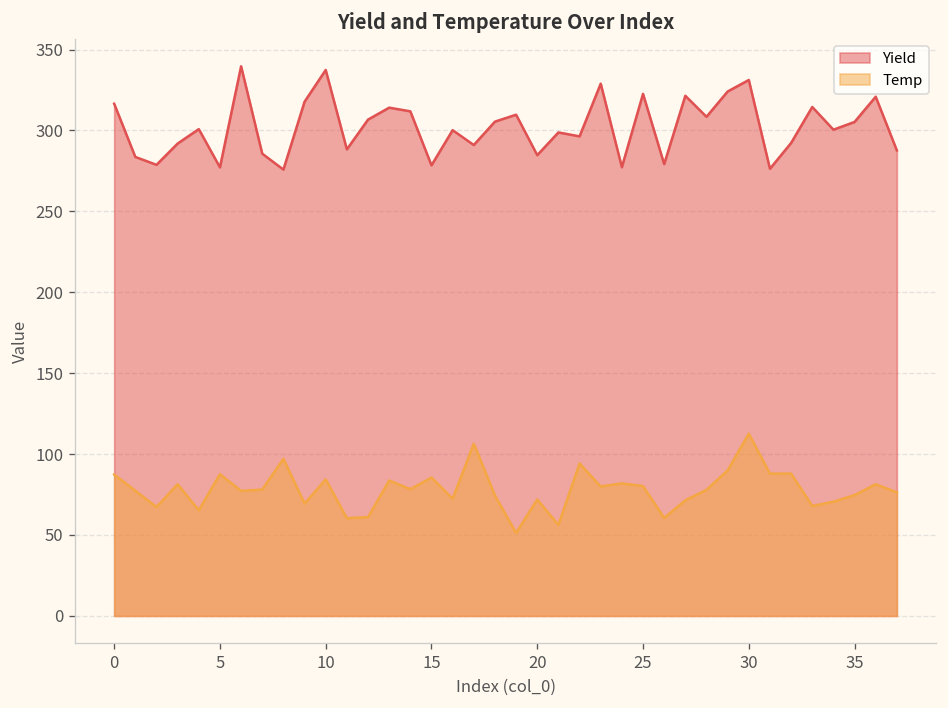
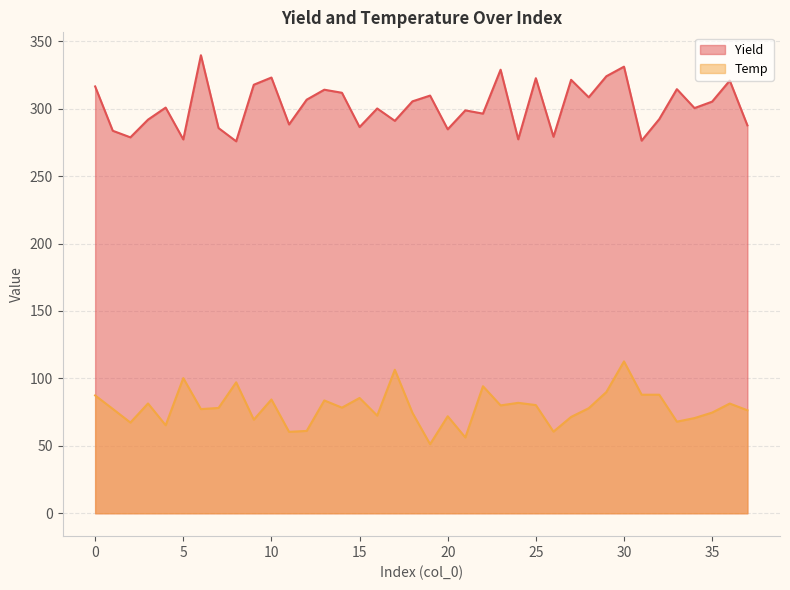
Temp, 5: 88 -> 100
Yield, 10: 337 -> 323
Yield, 15: 278 -> 286
